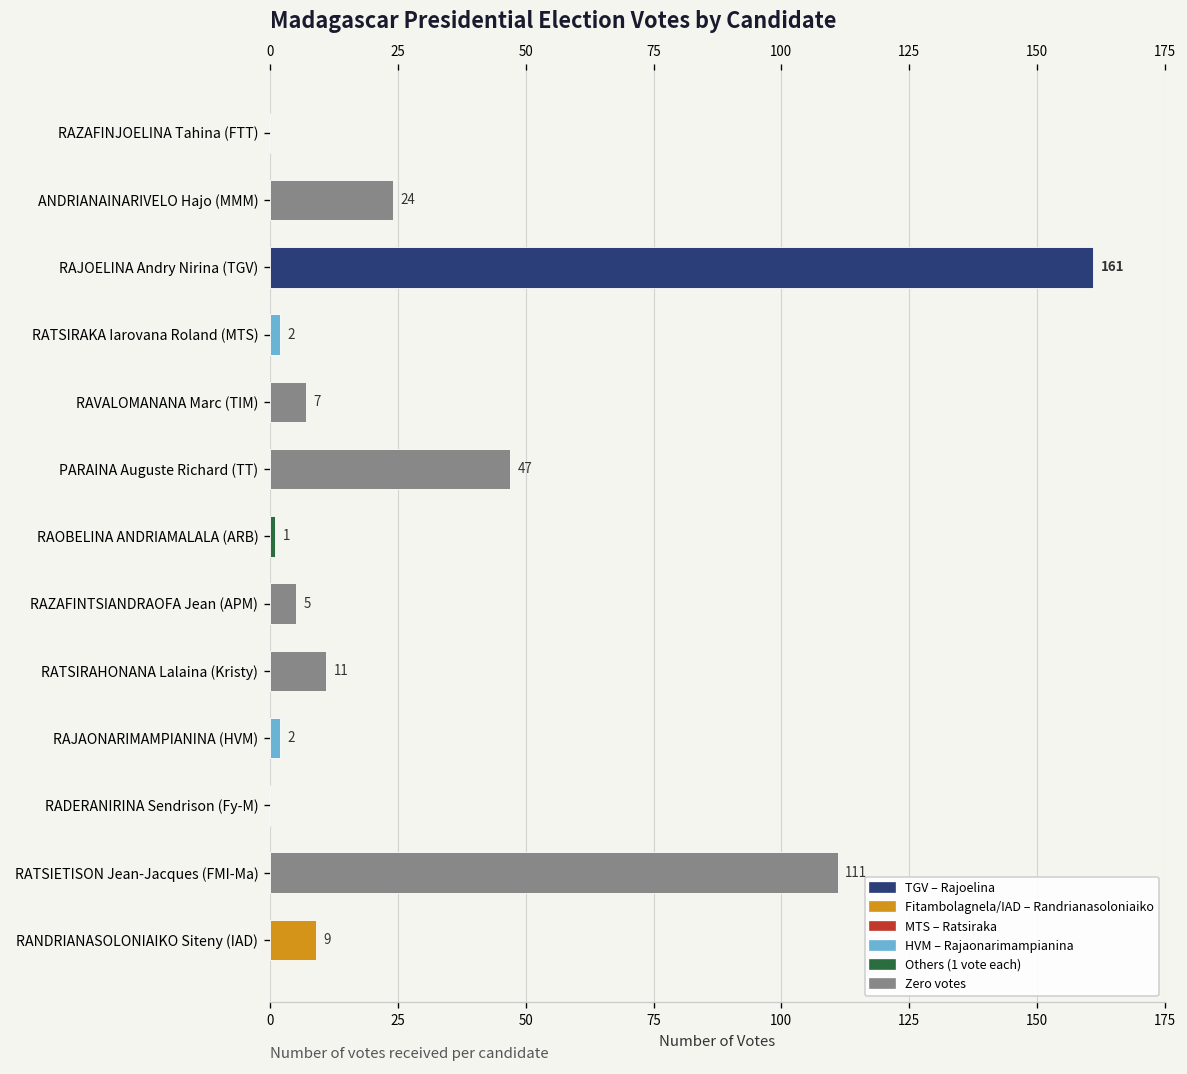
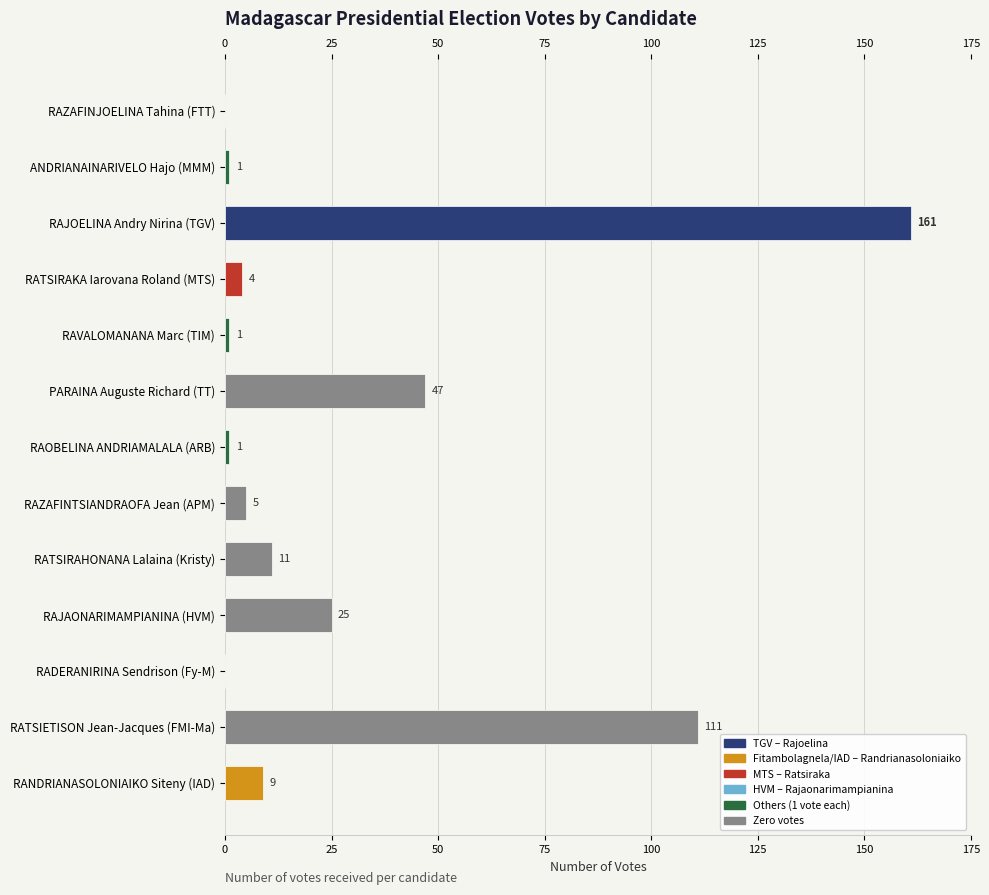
ANDRIANAINARIVELO Hajo (MMM): 24 -> 1
RATSIRAKA Iarovana Roland (MTS): 2 -> 4
RAVALOMANANA Marc (TIM): 7 -> 1
RAJAONARIMAMPIANINA (HVM): 2 -> 25
